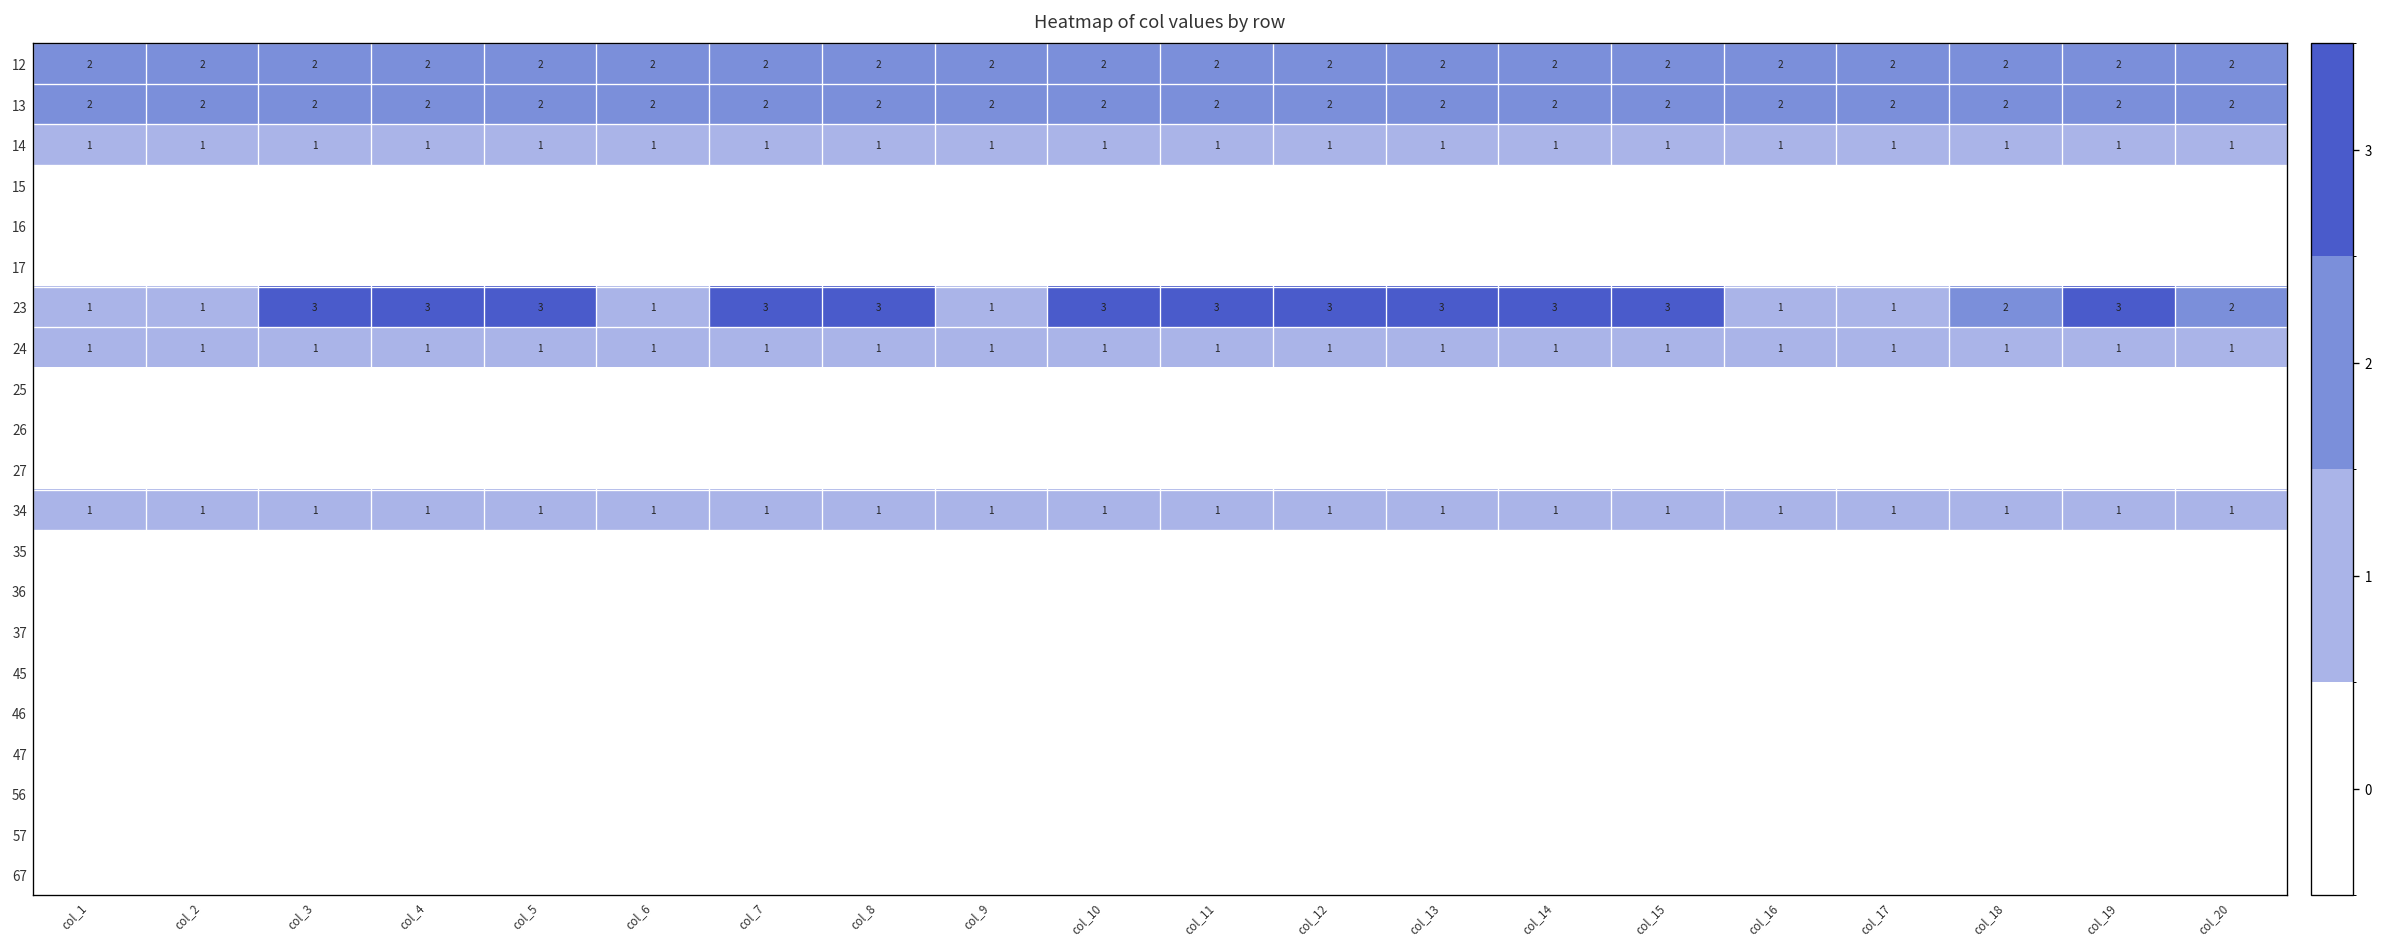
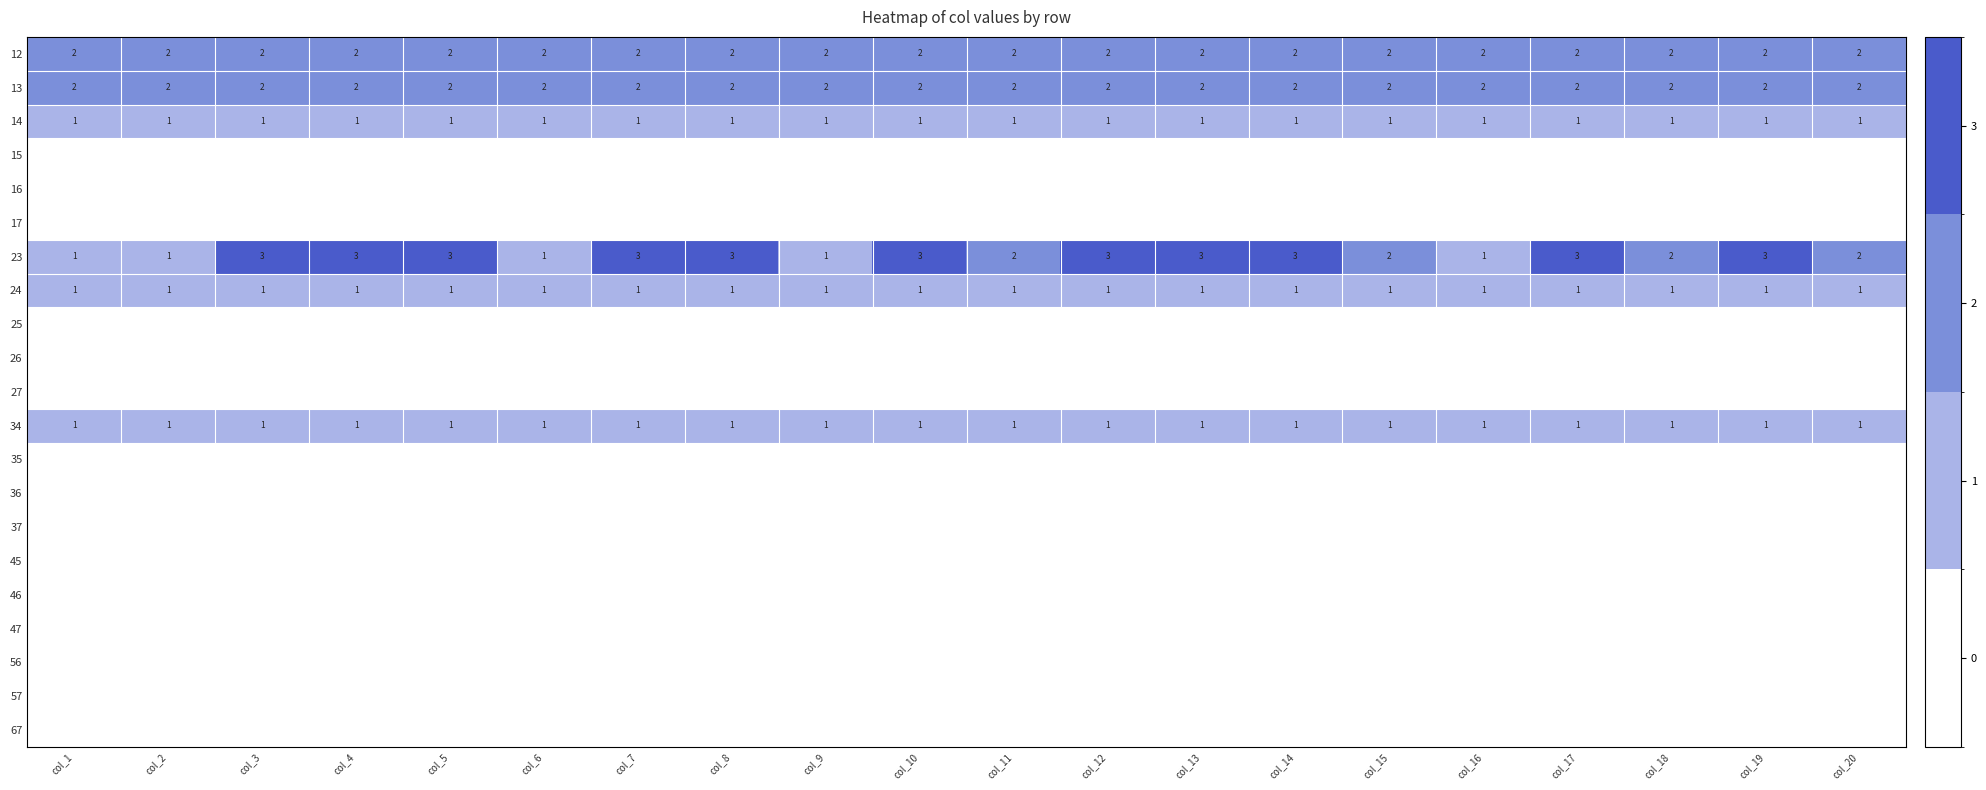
23, col_11: 3 -> 2
23, col_15: 3 -> 2
23, col_17: 1 -> 3
